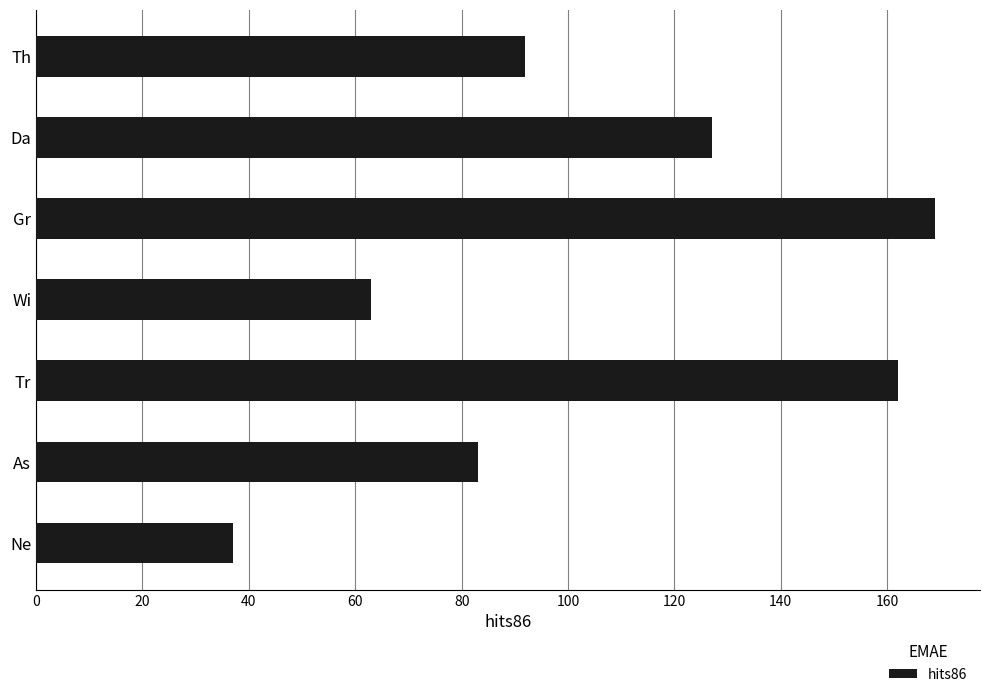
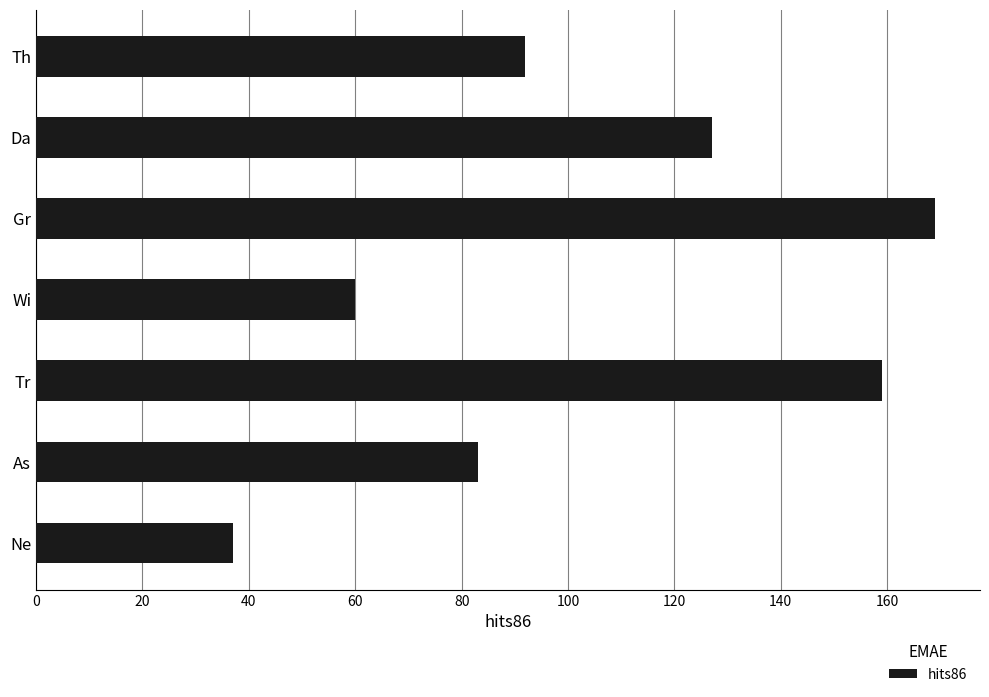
Wi: 63 -> 60
Tr: 162 -> 159
